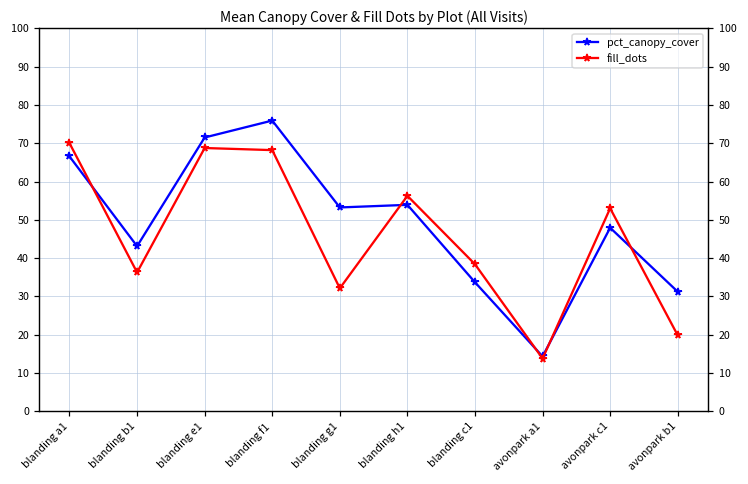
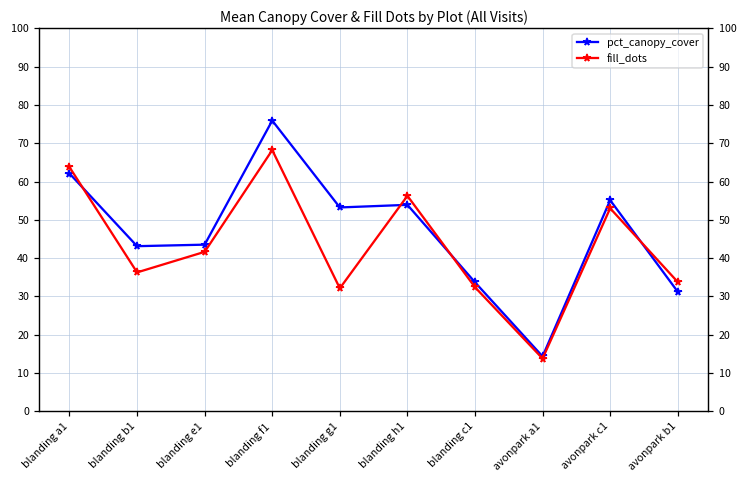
pct_canopy_cover, blanding a1: 67 -> 62
fill_dots, blanding a1: 70 -> 64
pct_canopy_cover, blanding e1: 72 -> 44
fill_dots, blanding e1: 69 -> 42
fill_dots, blanding c1: 38 -> 32
pct_canopy_cover, avonpark c1: 48 -> 55
fill_dots, avonpark b1: 20 -> 34
